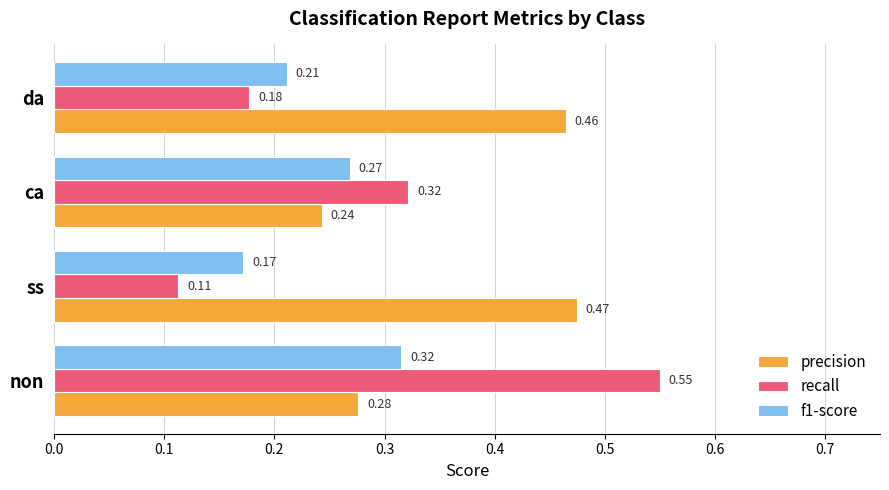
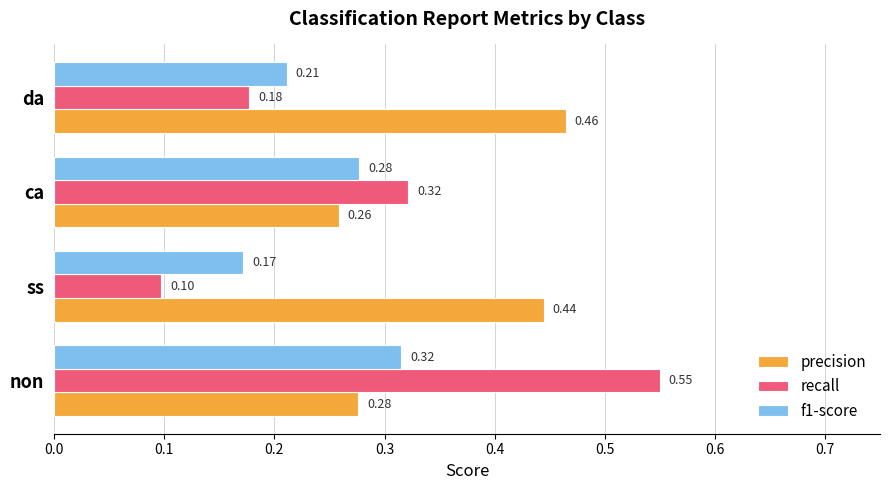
f1-score, ca: 0.27 -> 0.28
precision, ca: 0.24 -> 0.26
recall, ss: 0.11 -> 0.10
precision, ss: 0.47 -> 0.44
